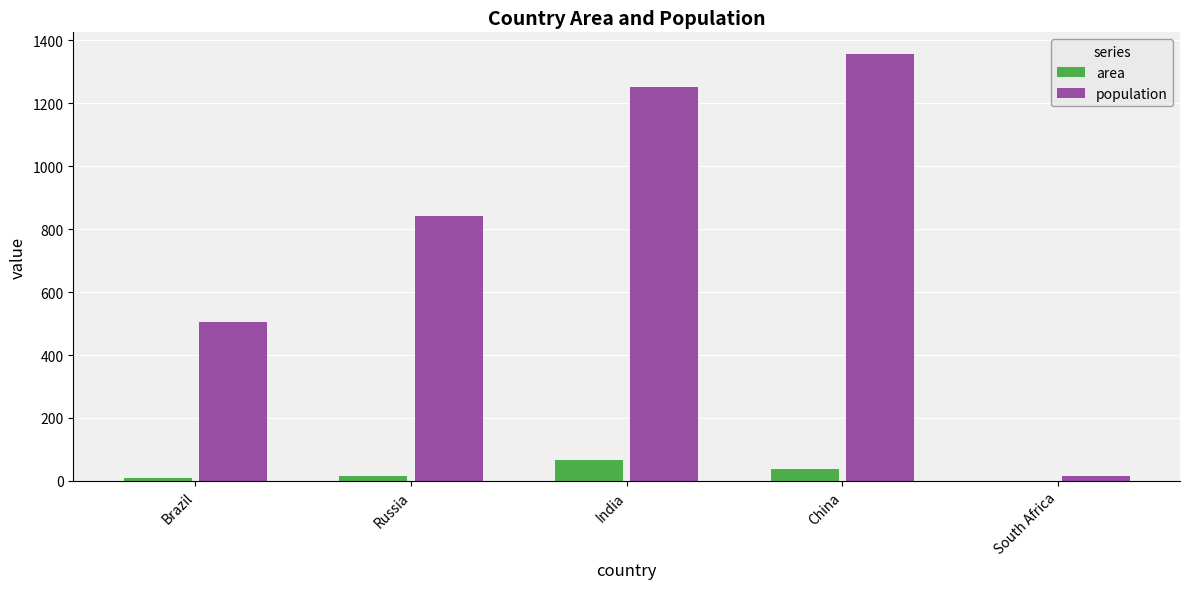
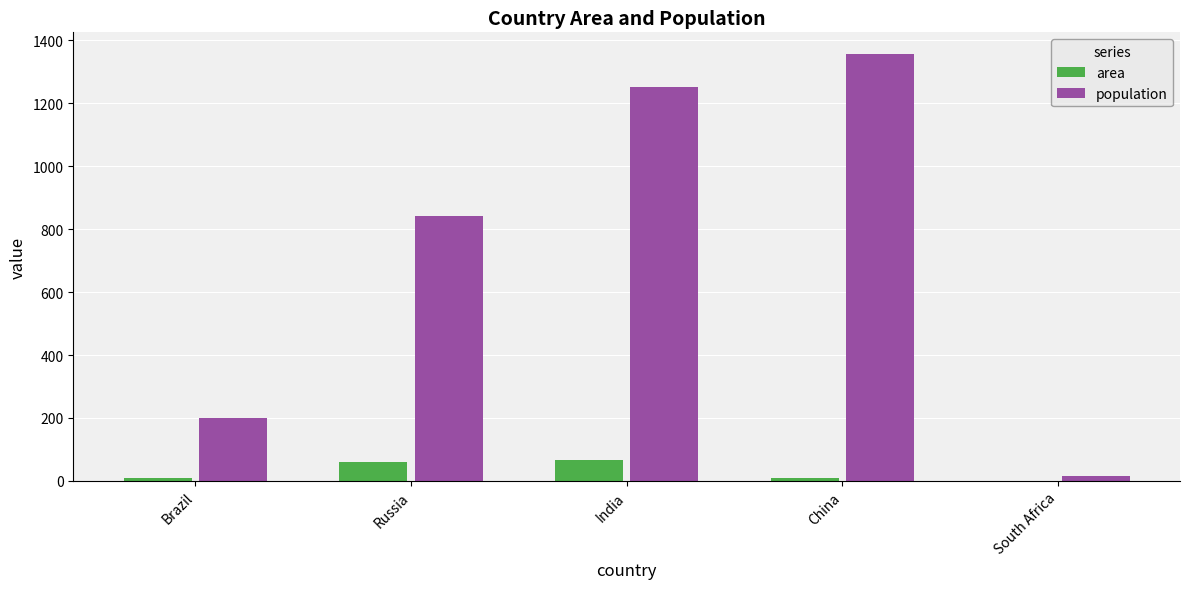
population, Brazil: 510 -> 200
area, Russia: 20 -> 60
area, China: 40 -> 10
